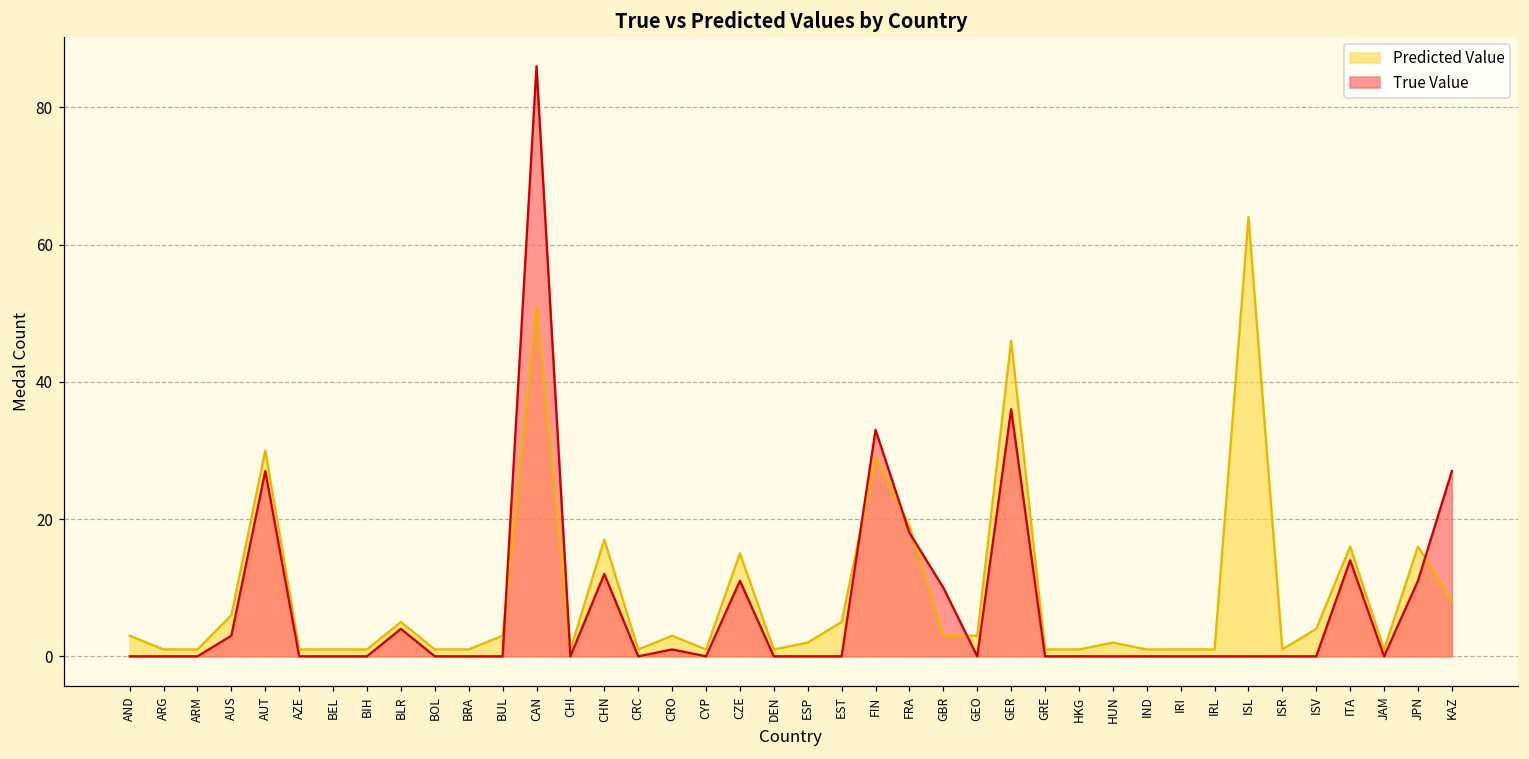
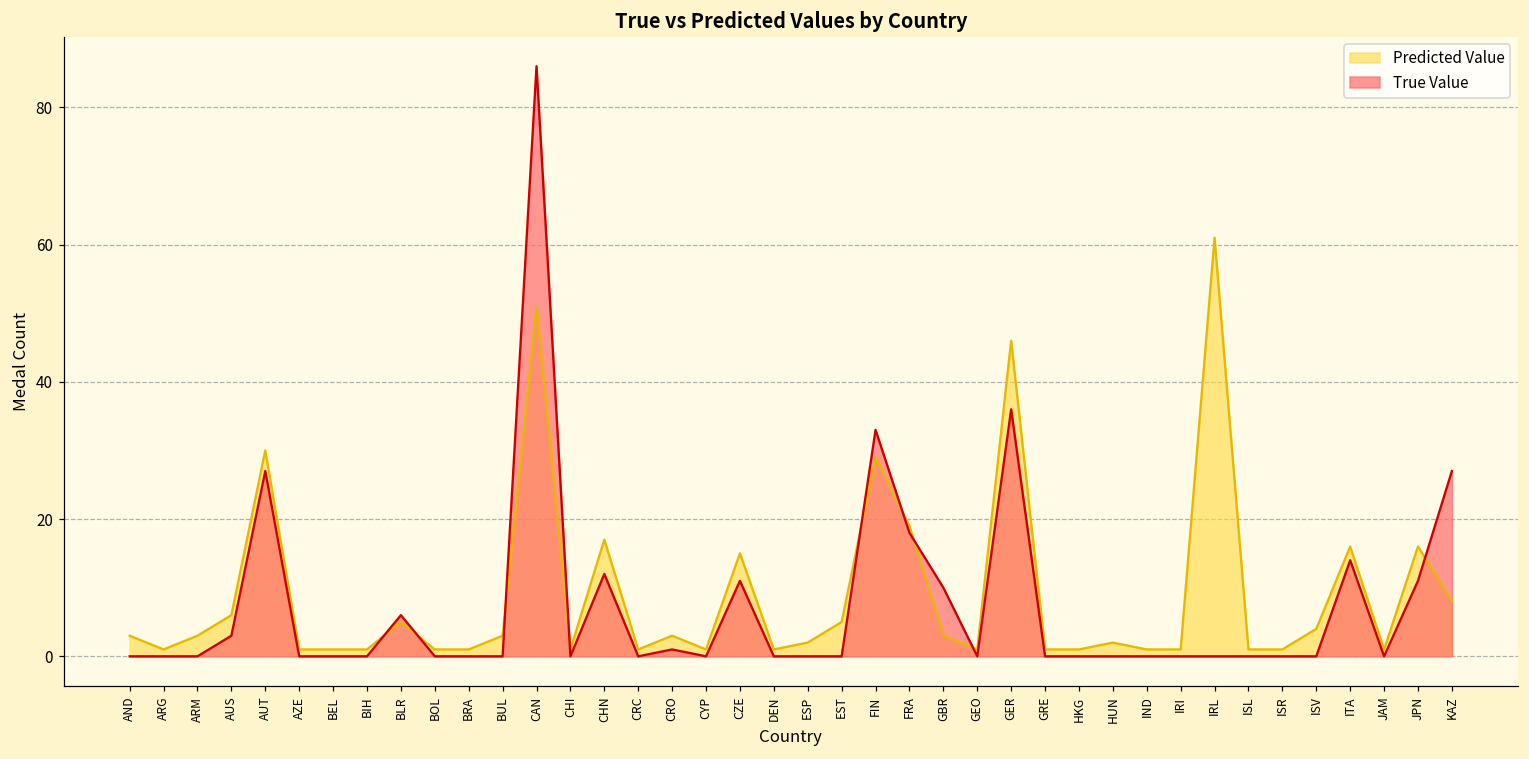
Predicted Value, ARM: 1 -> 3
True Value, BLR: 4 -> 6
Predicted Value, GEO: 3 -> 1
Predicted Value, IRL: 1 -> 61
Predicted Value, ISL: 64 -> 1
